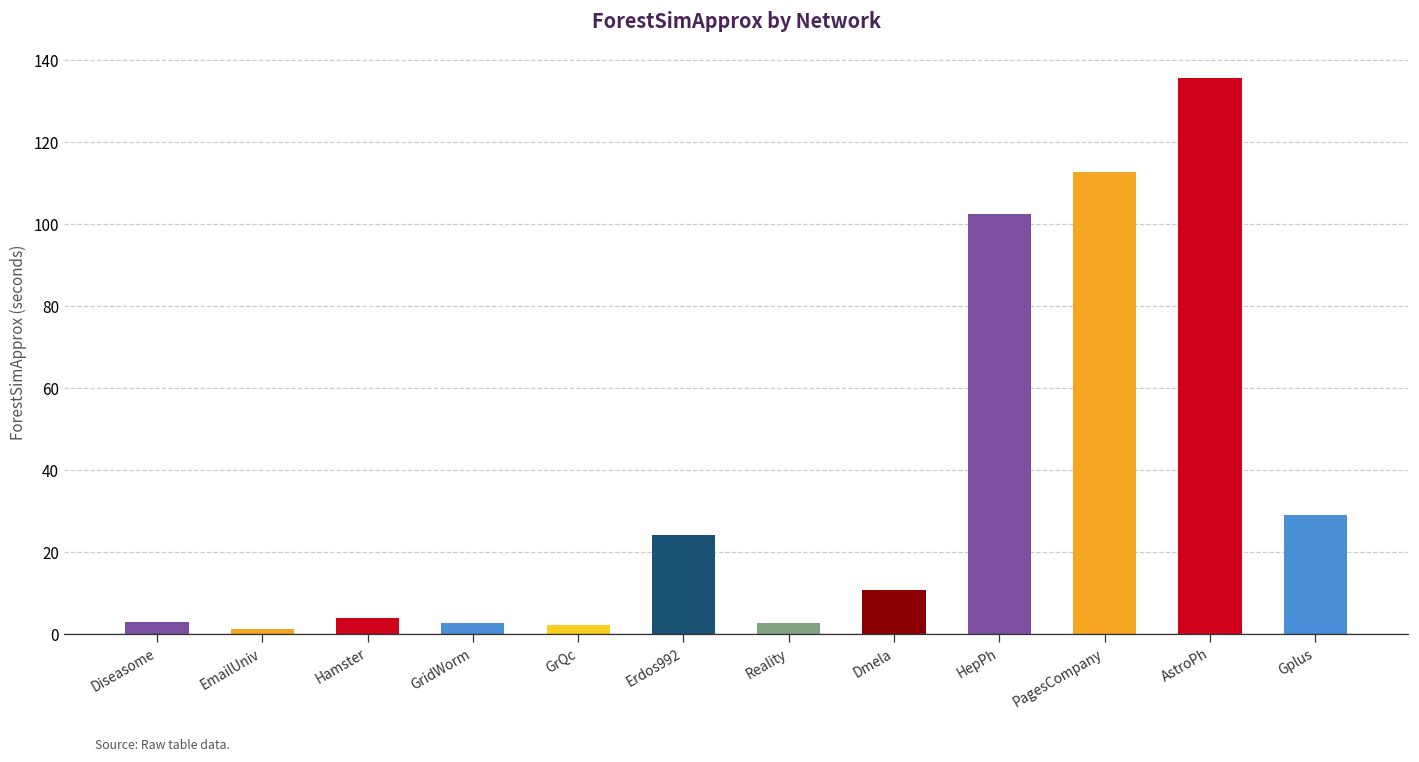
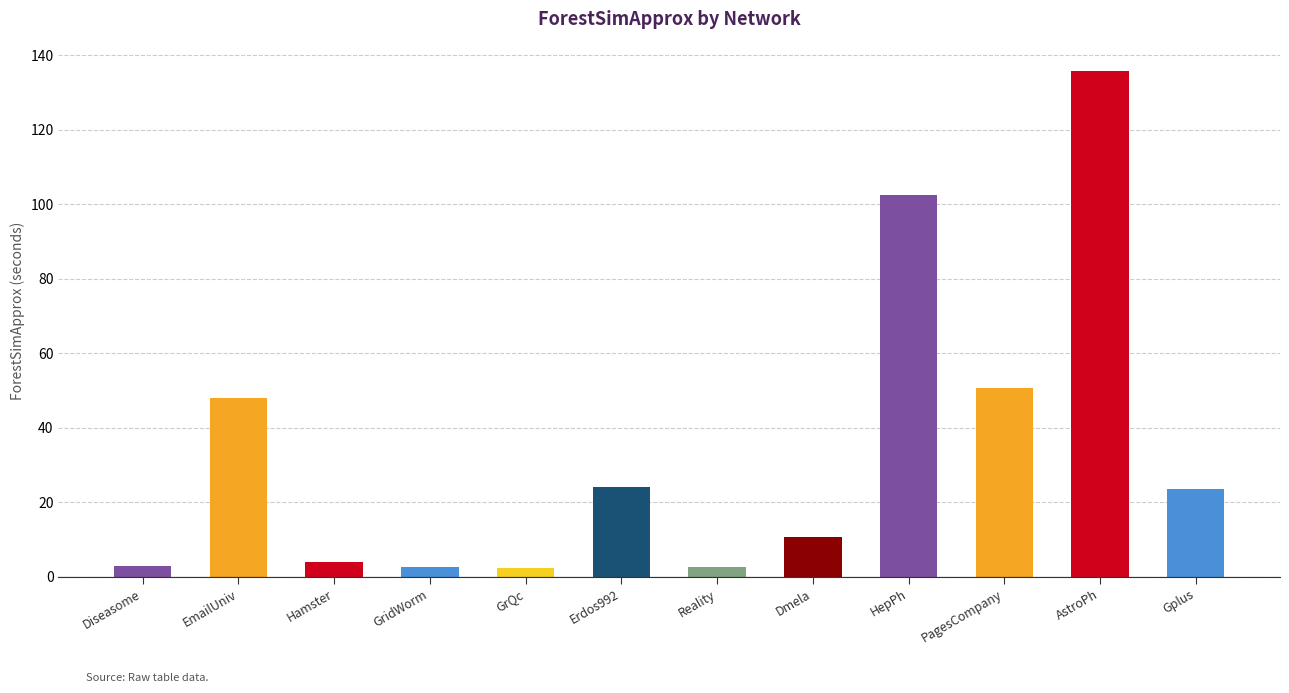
EmailUniv: 1 -> 48
PagesCompany: 113 -> 51
Gplus: 29 -> 24
